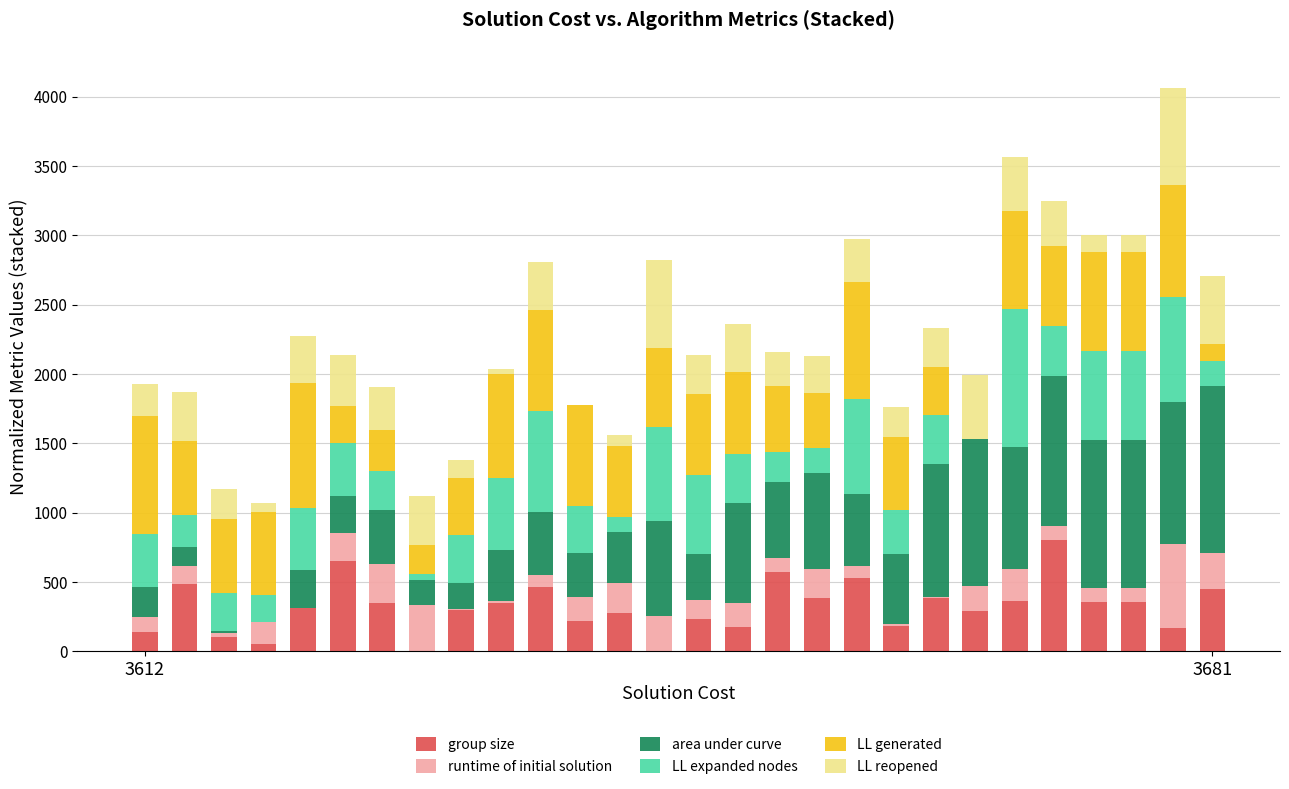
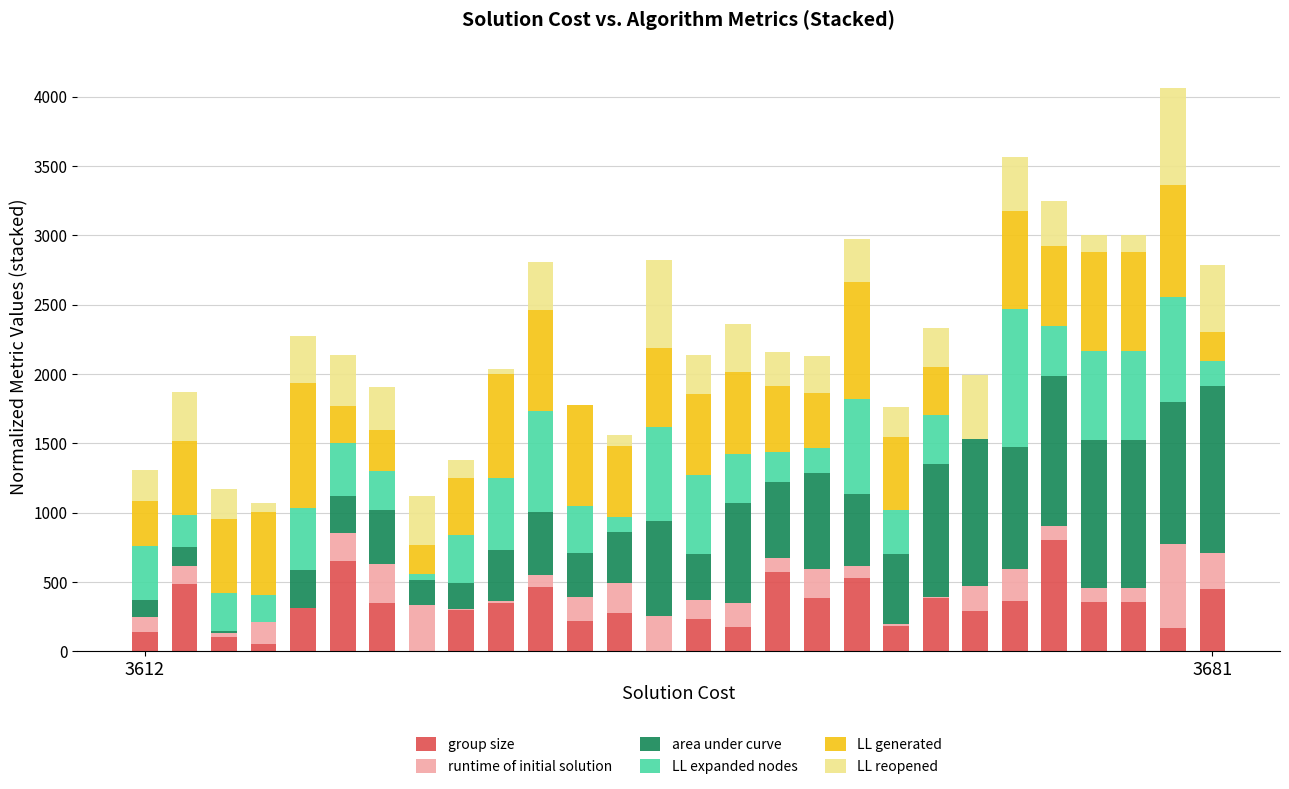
area under curve, 3612: 220 -> 130
LL generated, 3612: 850 -> 320
LL generated, 3681: 120 -> 200
